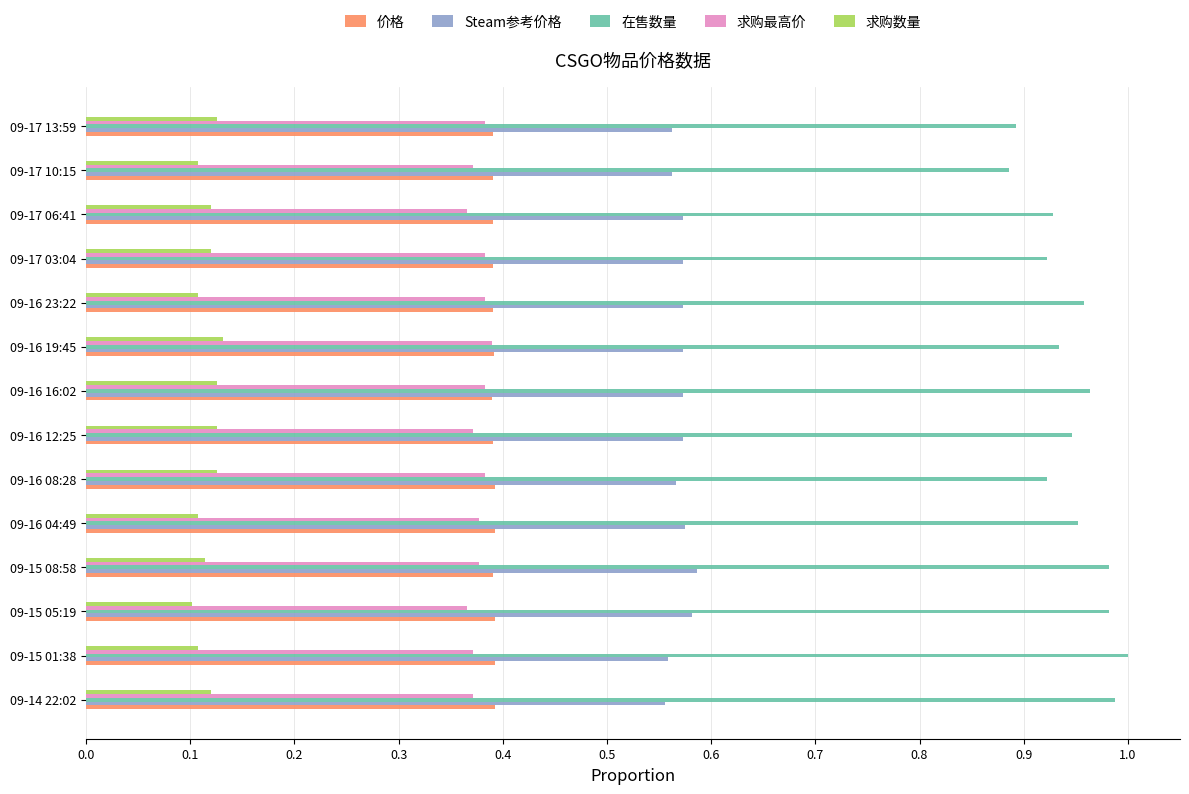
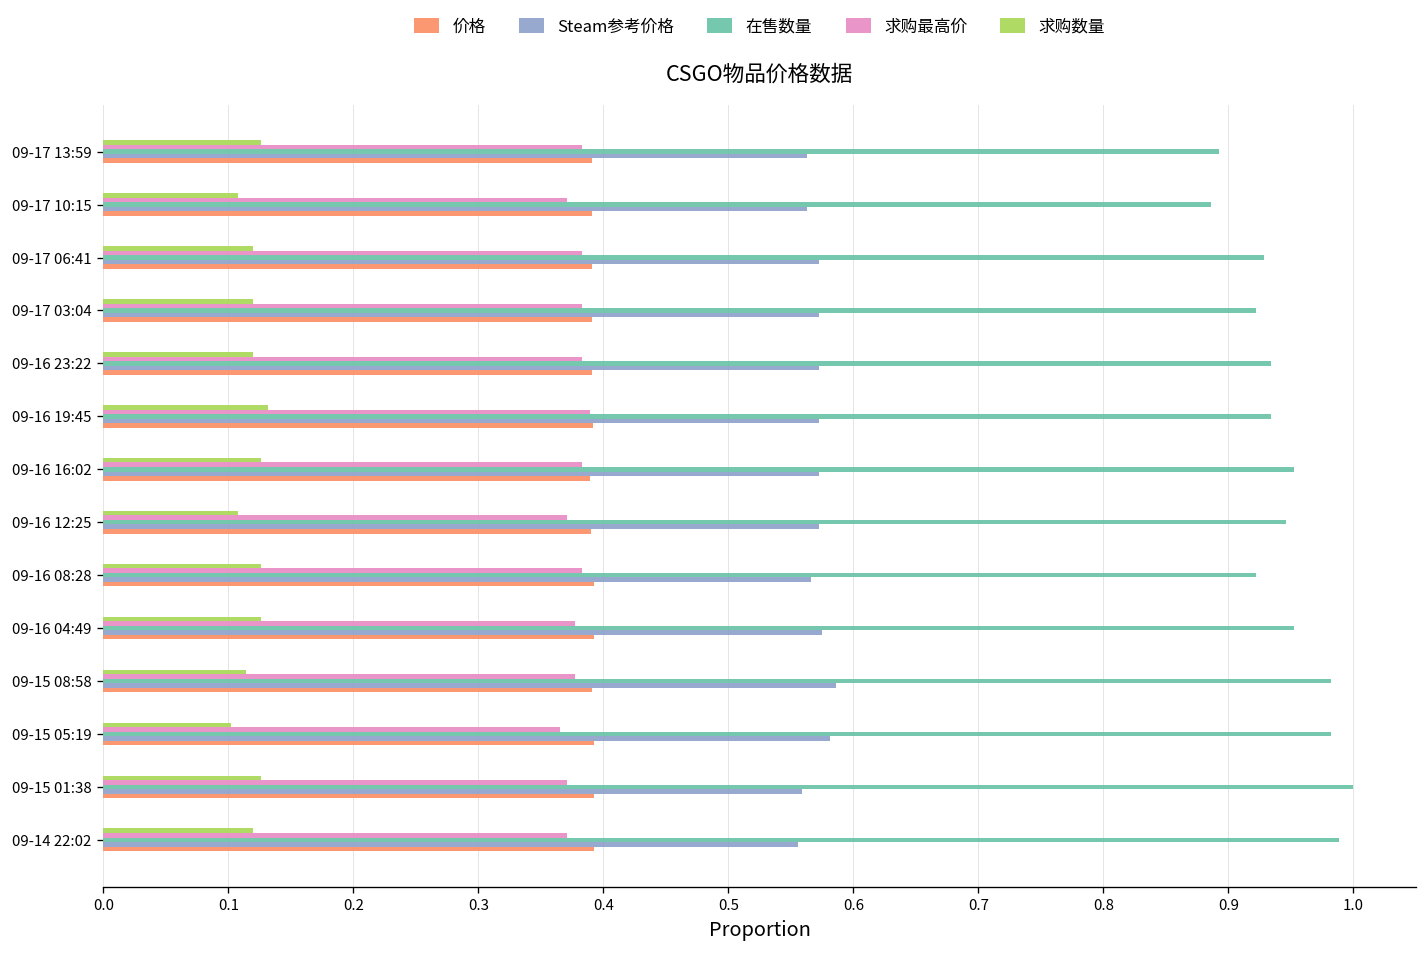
求购最高价, 09-17 06:41: 0.365 -> 0.383
求购数量, 09-16 23:22: 0.108 -> 0.120
在售数量, 09-16 23:22: 0.958 -> 0.934
在售数量, 09-16 16:02: 0.964 -> 0.952
求购数量, 09-16 12:25: 0.126 -> 0.108
求购数量, 09-16 04:49: 0.108 -> 0.126
求购数量, 09-15 01:38: 0.108 -> 0.126
